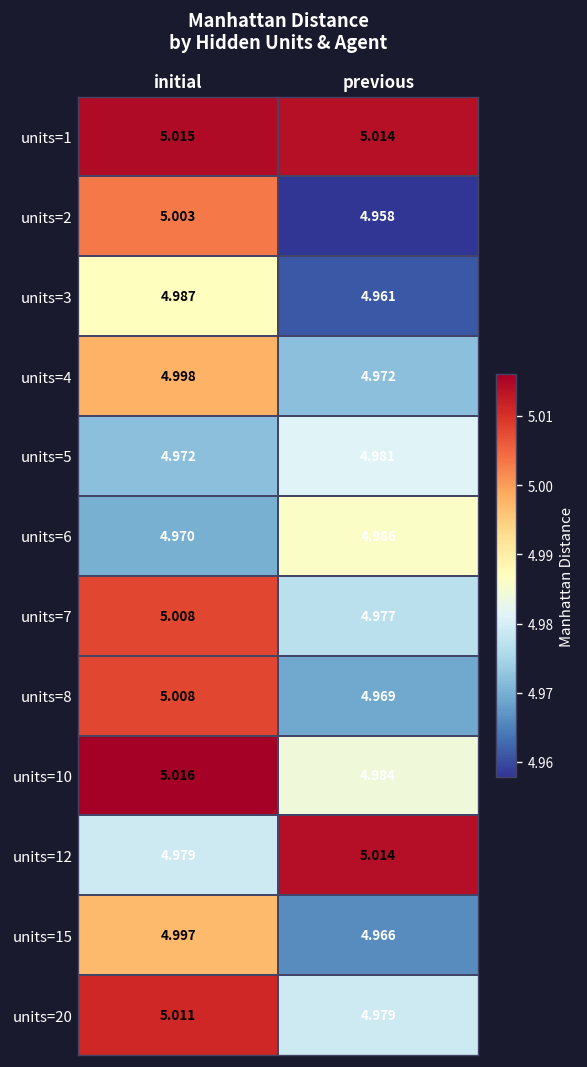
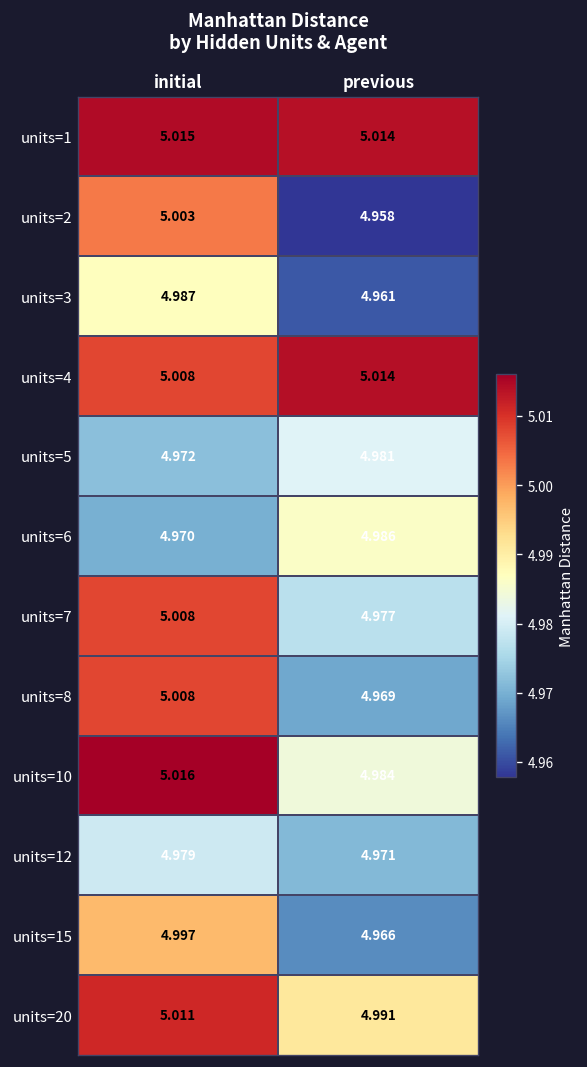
units=4, initial: 4.998 -> 5.008
units=4, previous: 4.972 -> 5.014
units=12, previous: 5.014 -> 4.971
units=20, previous: 4.979 -> 4.991
